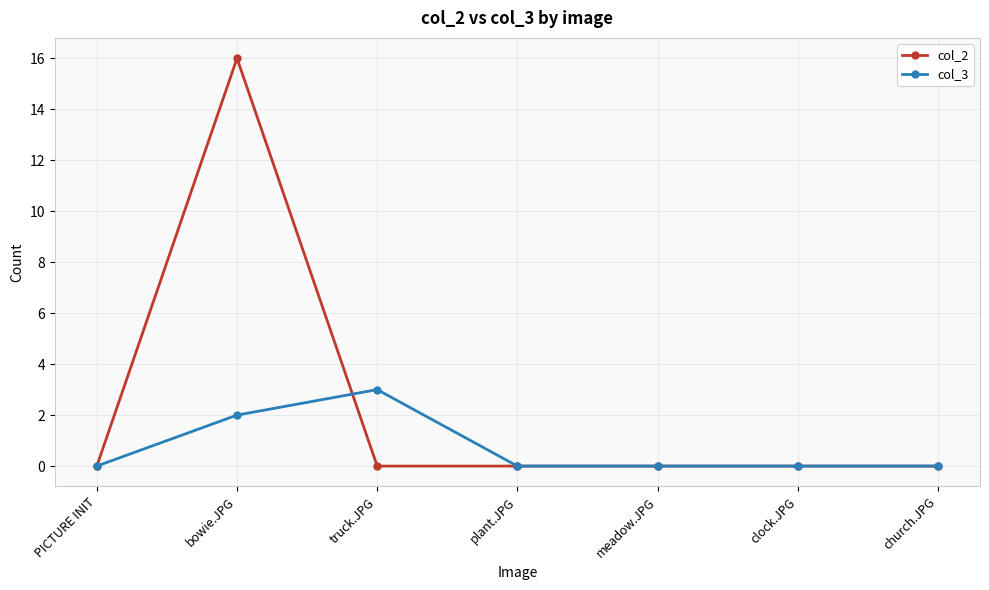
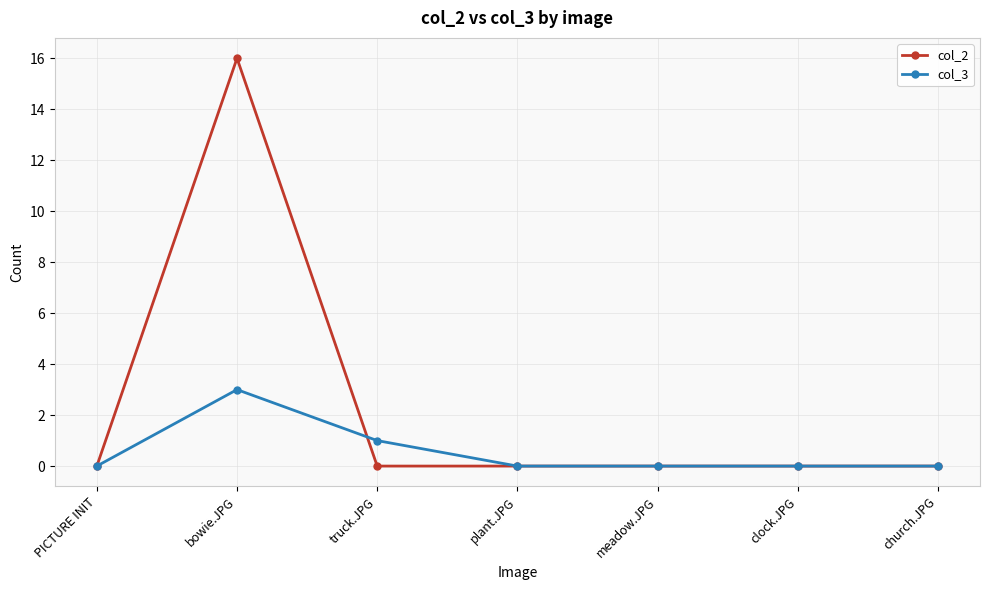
col_3, bowie.JPG: 2 -> 3
col_3, truck.JPG: 3 -> 1
